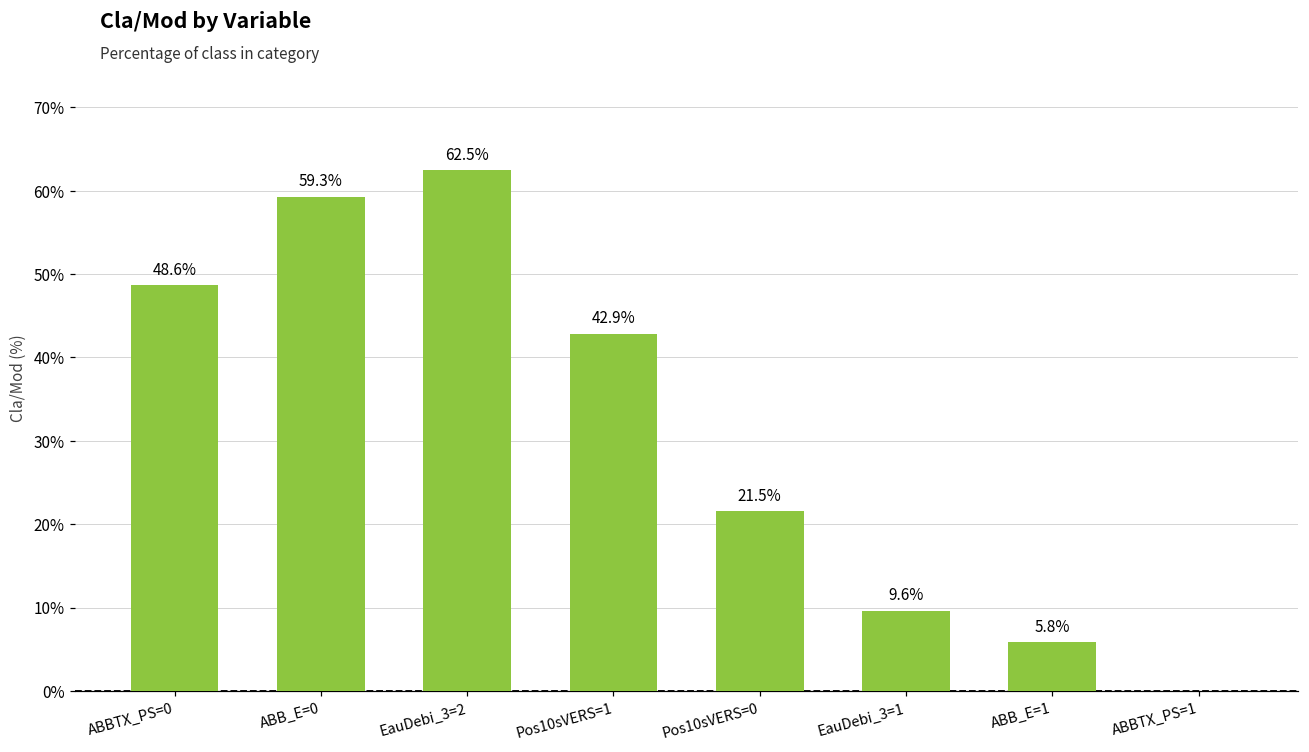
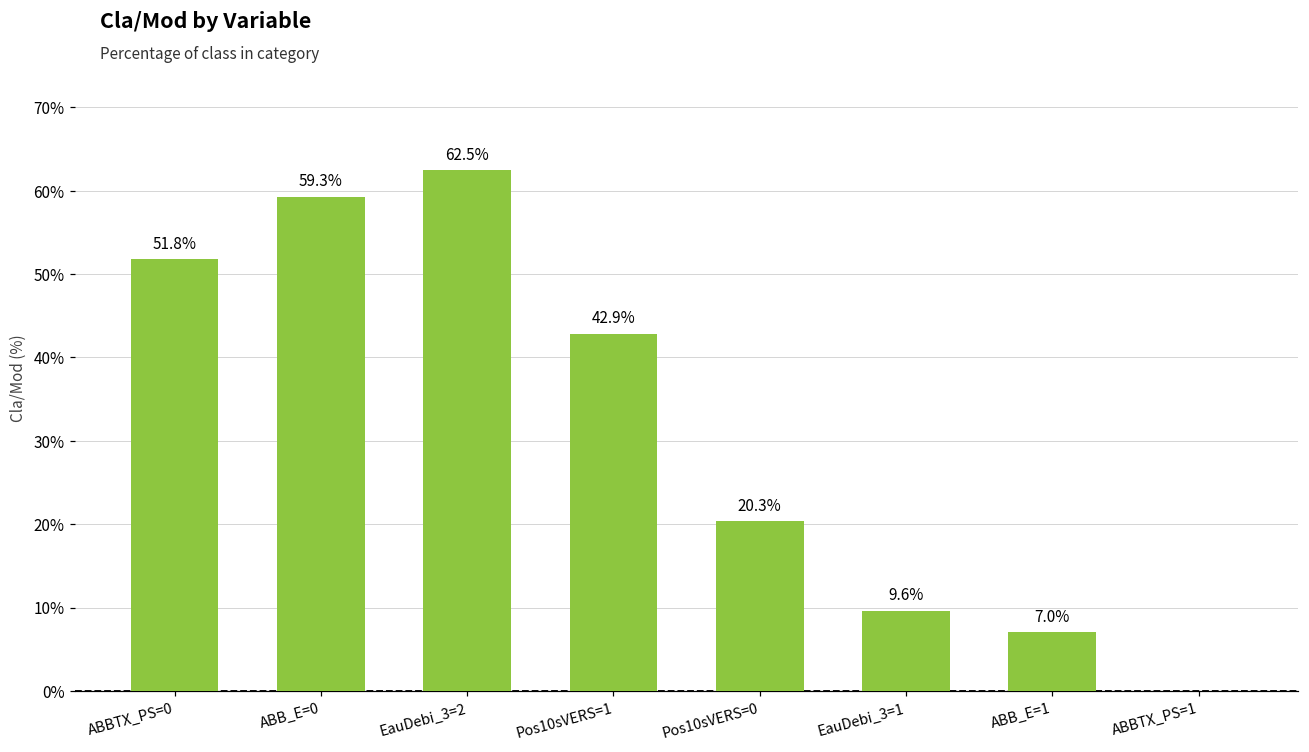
ABBTX_PS=0: 48.6% -> 51.8%
Pos10sVERS=0: 21.5% -> 20.3%
ABB_E=1: 5.8% -> 7.0%
